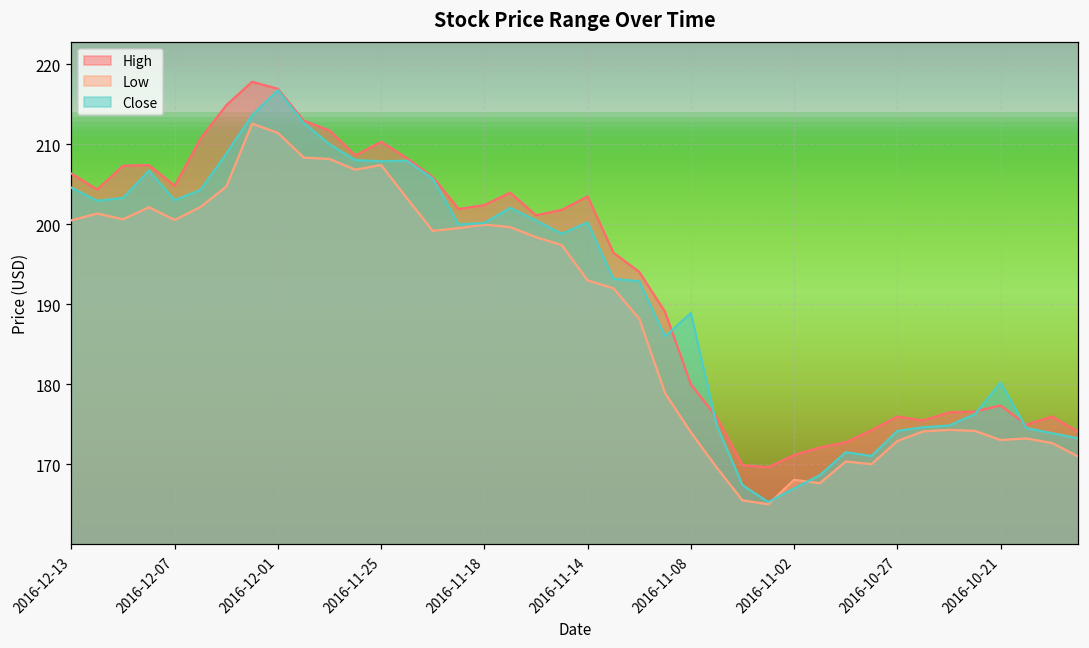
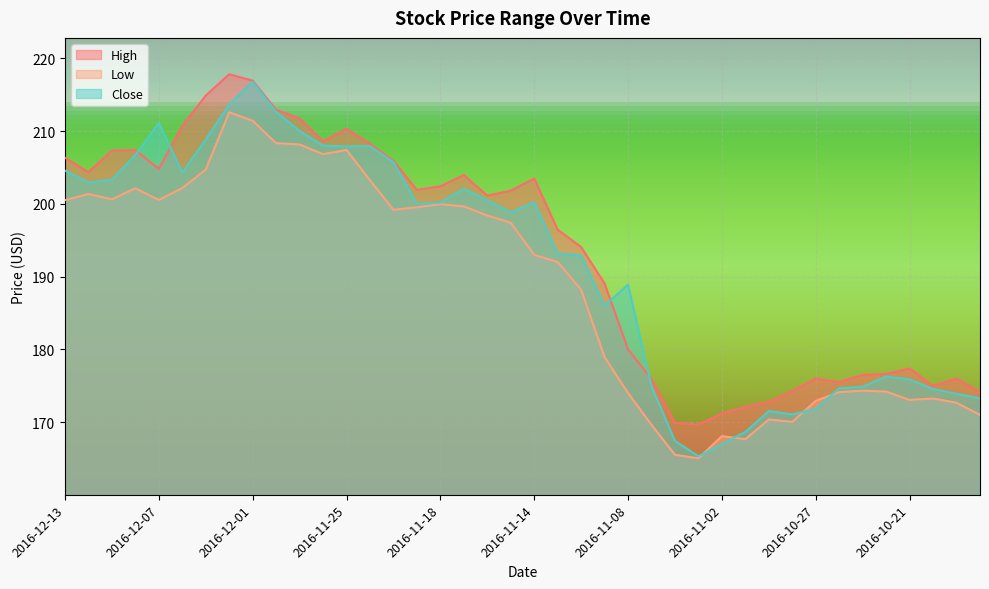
Close, 2016-12-07: 203 -> 211
Close, 2016-10-27: 174 -> 172
Close, 2016-10-21: 180 -> 176
